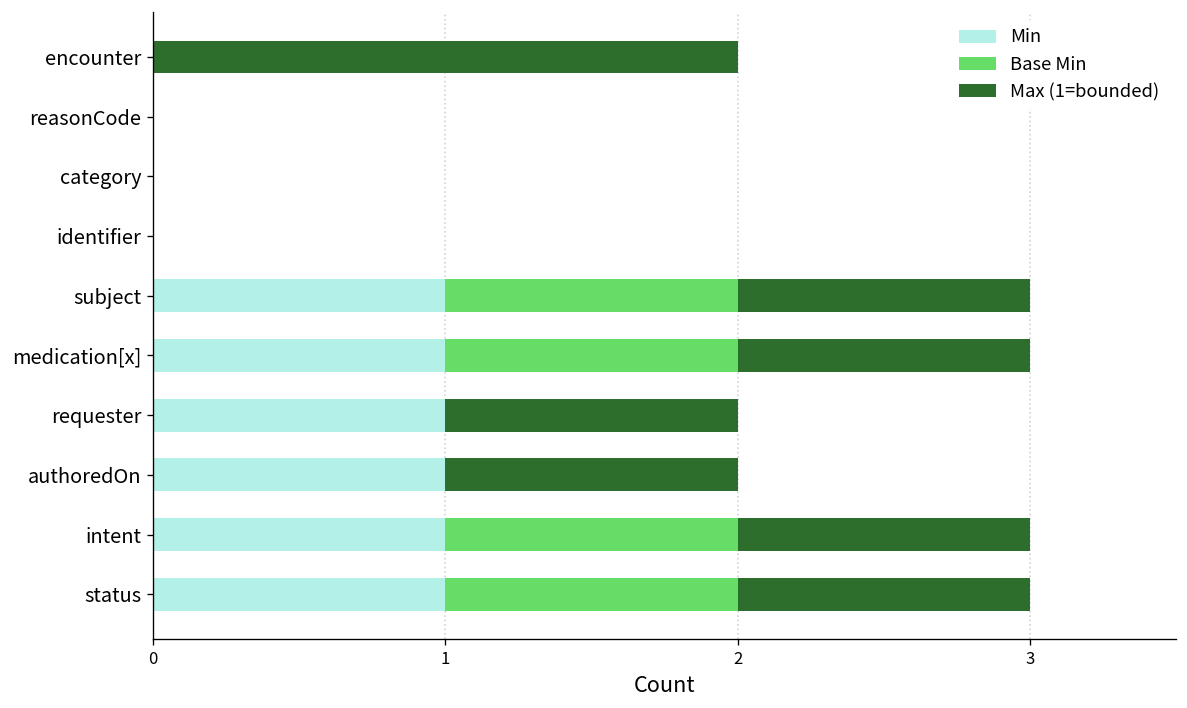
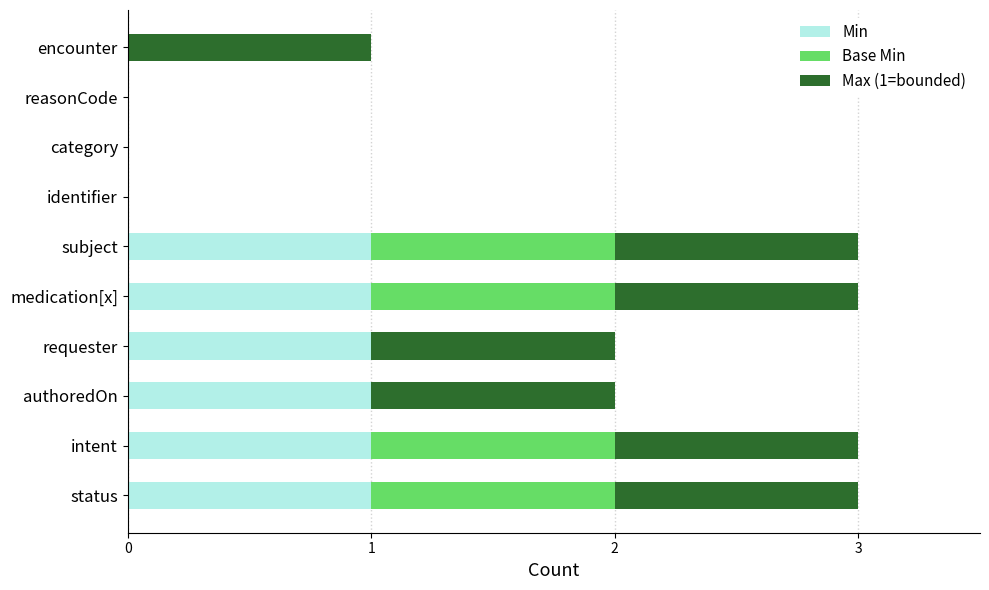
Max (1=bounded), encounter: 2 -> 1
